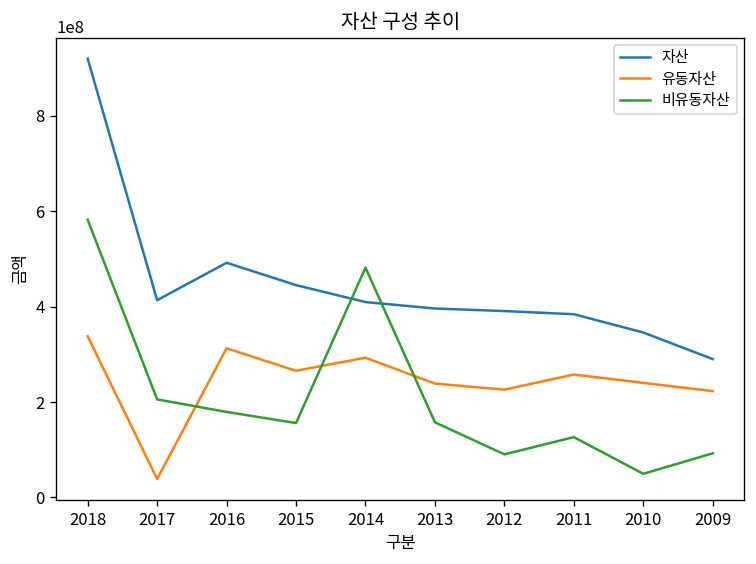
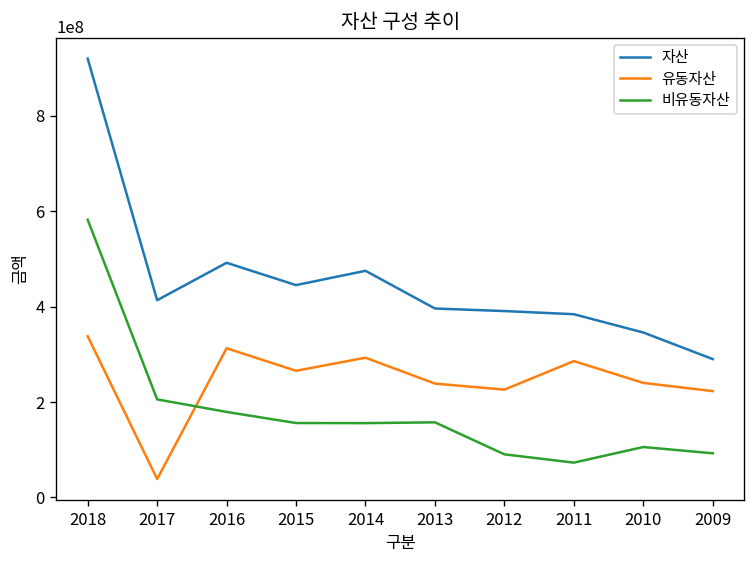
자산, 2014: 410000000 -> 480000000
비유동자산, 2014: 480000000 -> 160000000
유동자산, 2011: 260000000 -> 290000000
비유동자산, 2011: 130000000 -> 70000000
비유동자산, 2010: 50000000 -> 110000000
